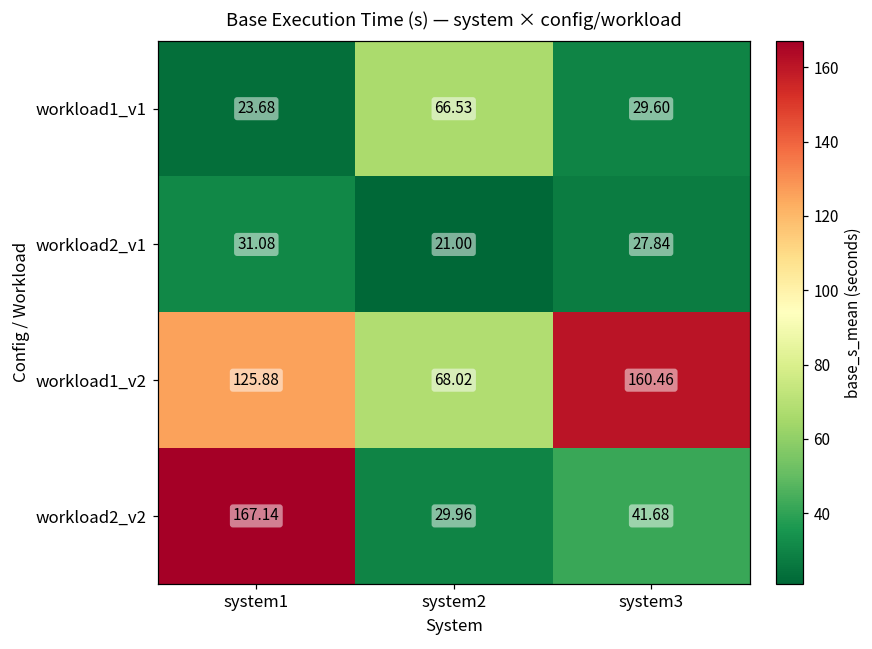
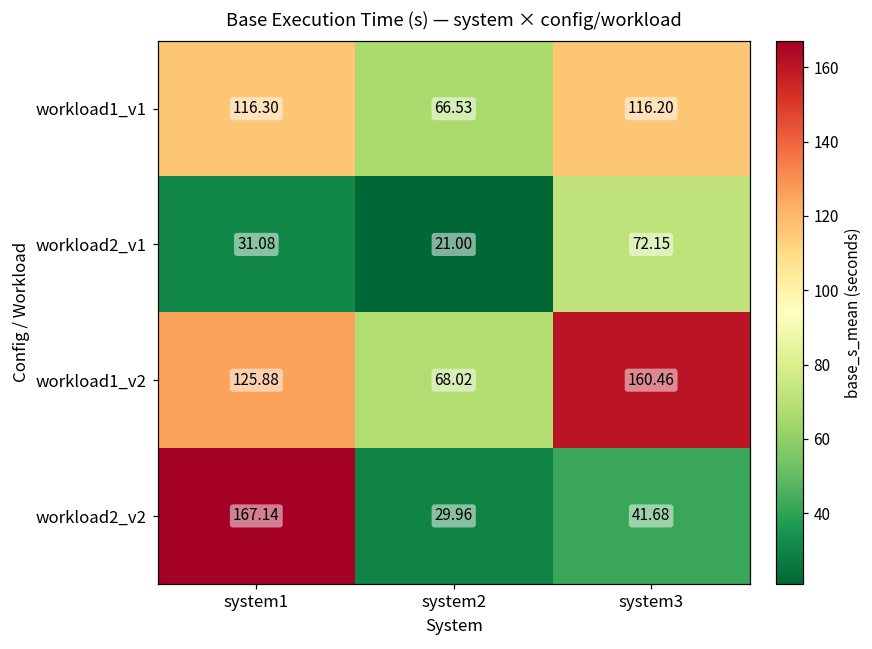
workload1_v1, system1: 23.68 -> 116.30
workload1_v1, system3: 29.60 -> 116.20
workload2_v1, system3: 27.84 -> 72.15
